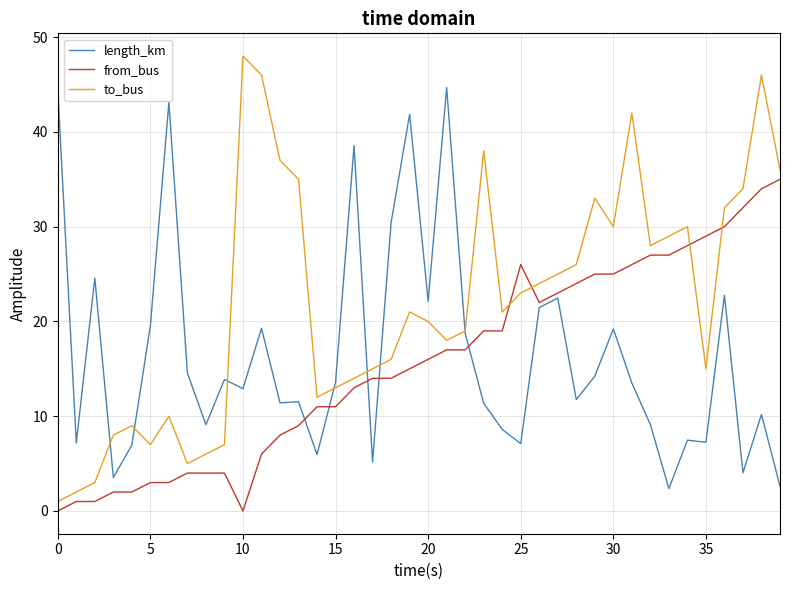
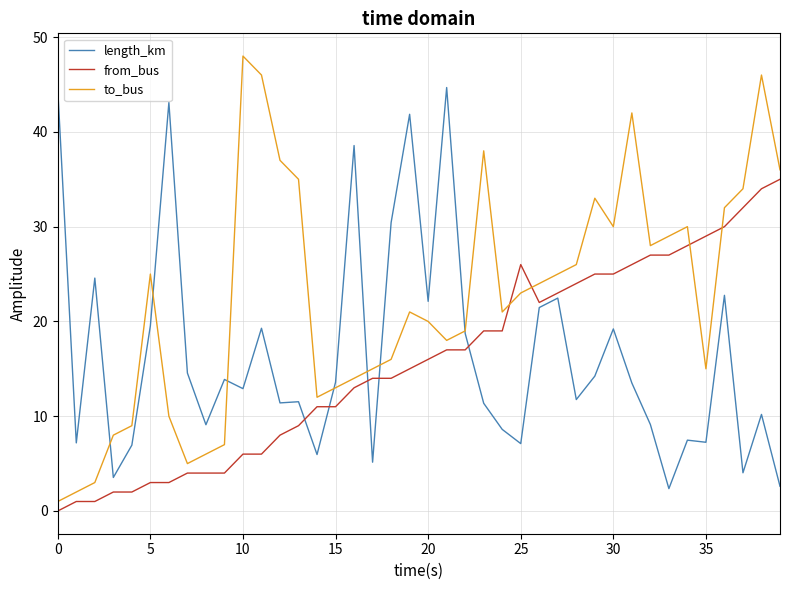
to_bus, 5: 7 -> 25
from_bus, 10: 0 -> 6
